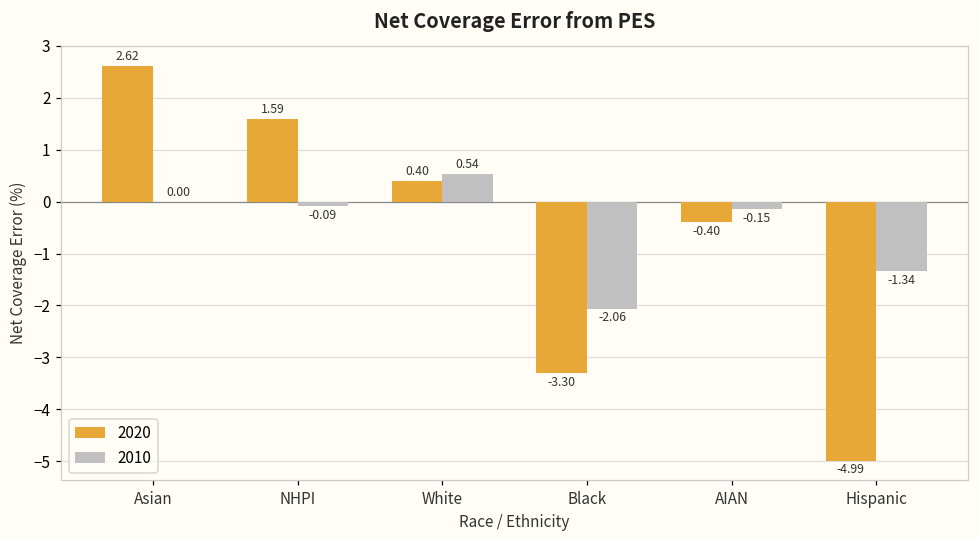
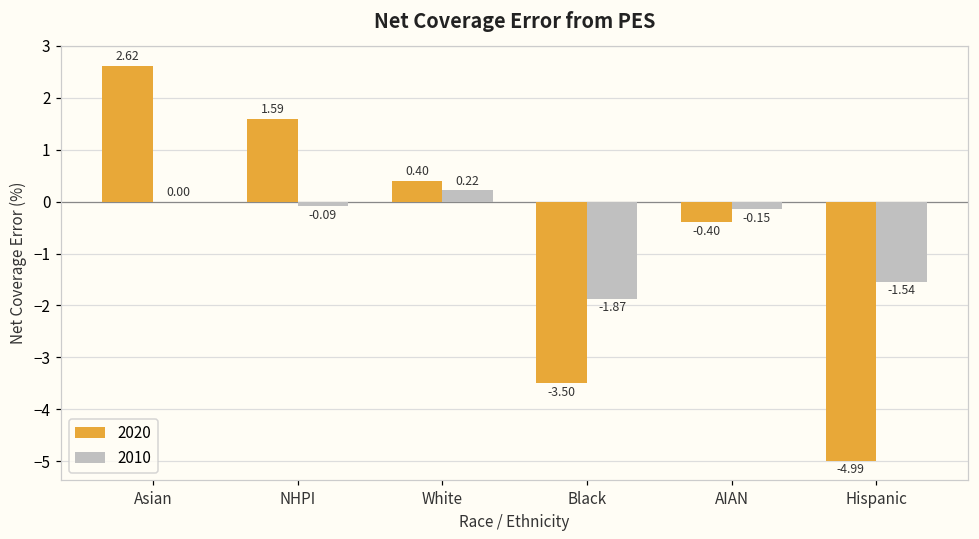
2010, White: 0.54 -> 0.22
2020, Black: -3.30 -> -3.50
2010, Black: -2.06 -> -1.87
2010, Hispanic: -1.34 -> -1.54
